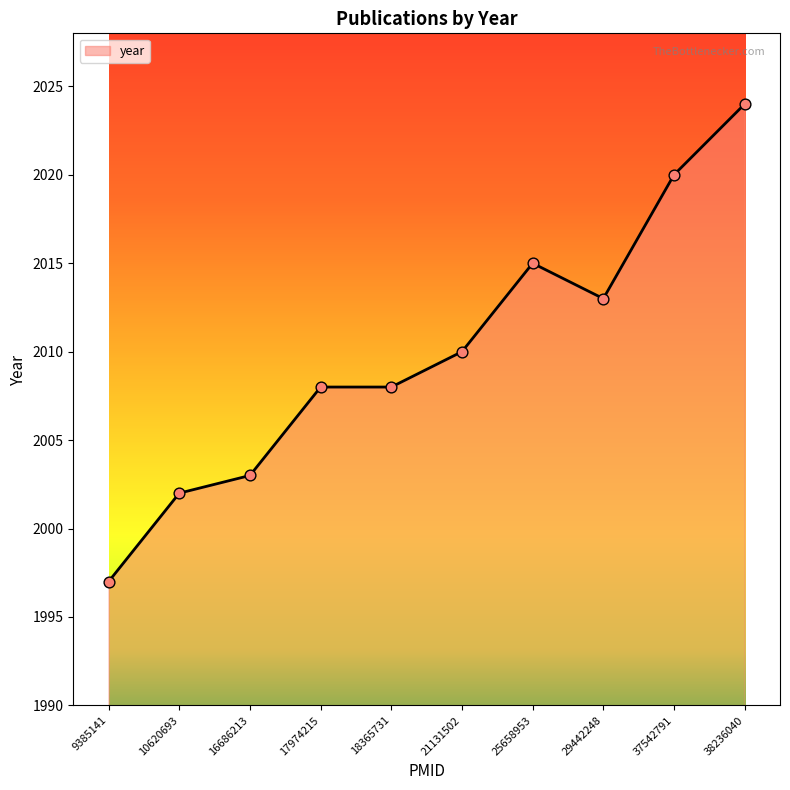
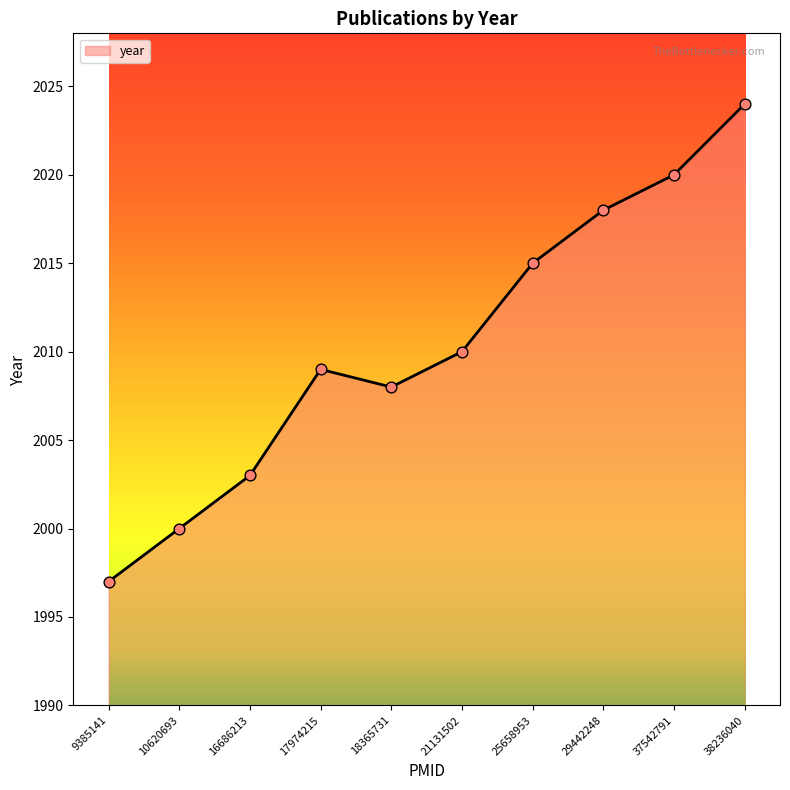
10620693: 2002 -> 2000
17974215: 2008 -> 2009
29442248: 2013 -> 2018
